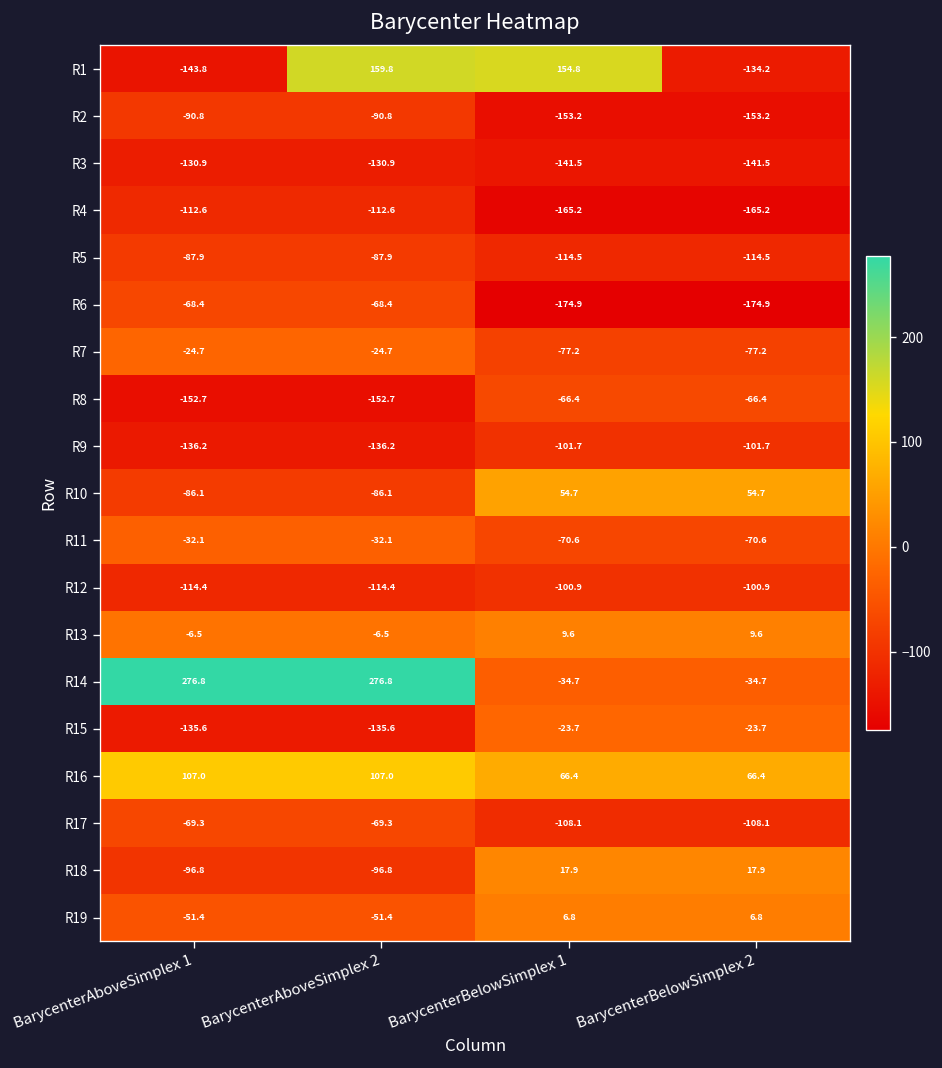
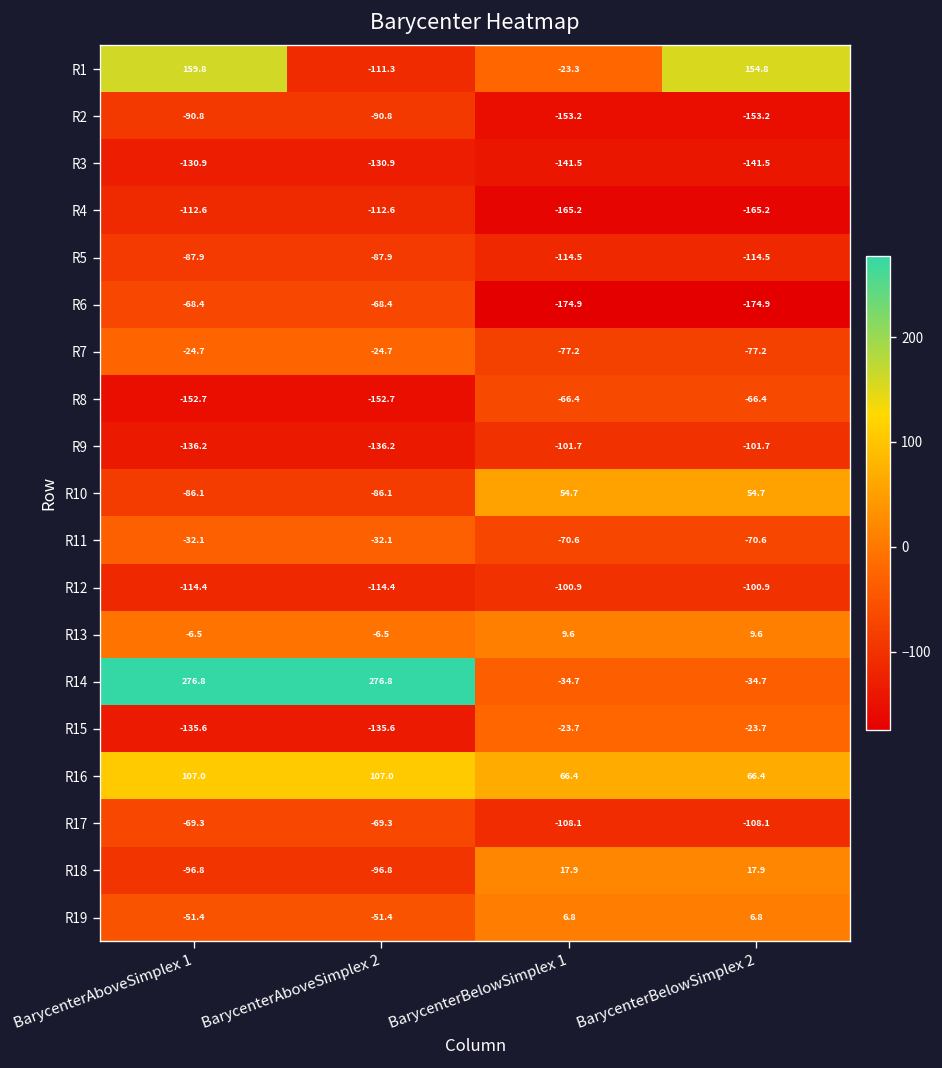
R1, BarycenterAboveSimplex 1: -143.8 -> 159.8
R1, BarycenterAboveSimplex 2: 159.8 -> -111.3
R1, BarycenterBelowSimplex 1: 154.8 -> -23.3
R1, BarycenterBelowSimplex 2: -134.2 -> 154.8
